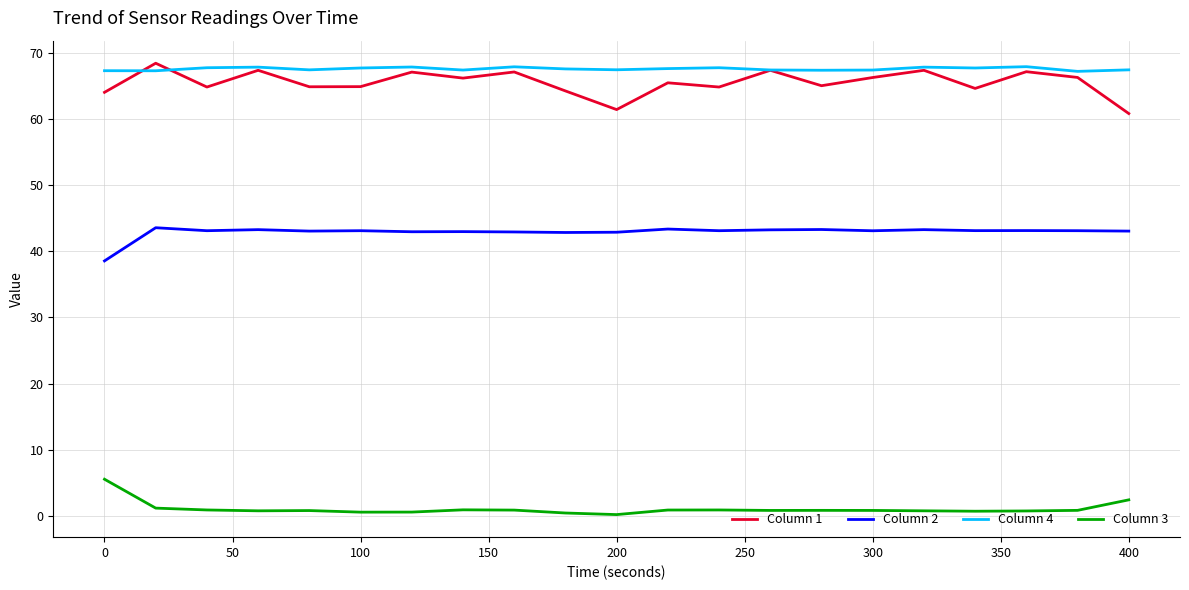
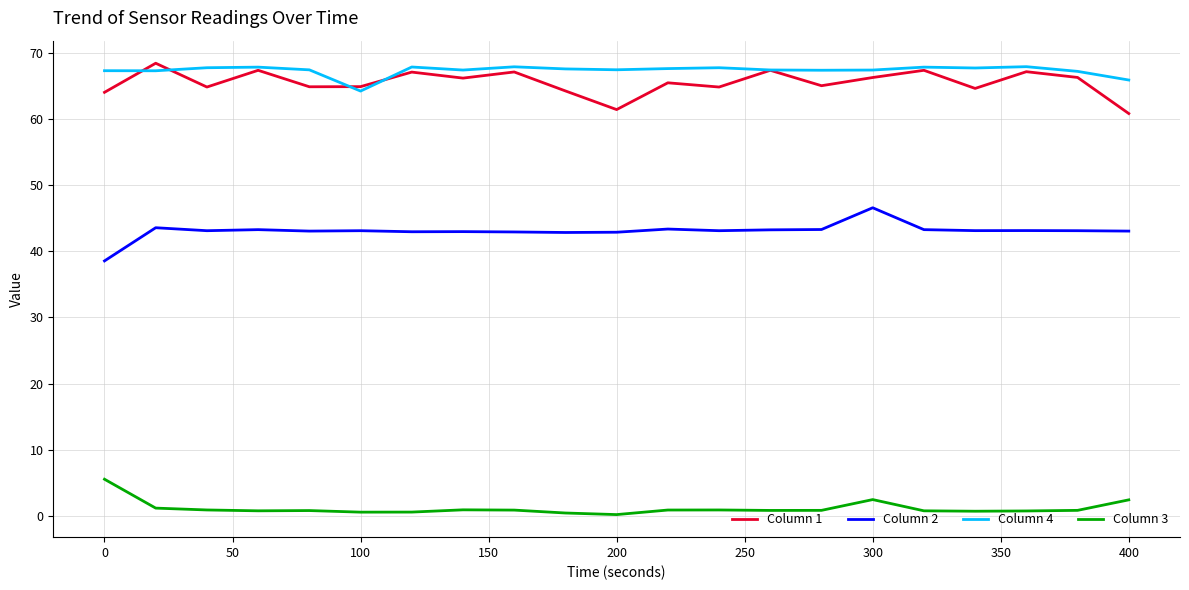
Column 4, 100: 68 -> 64
Column 2, 300: 43 -> 47
Column 3, 300: 1 -> 2
Column 4, 400: 67 -> 66
